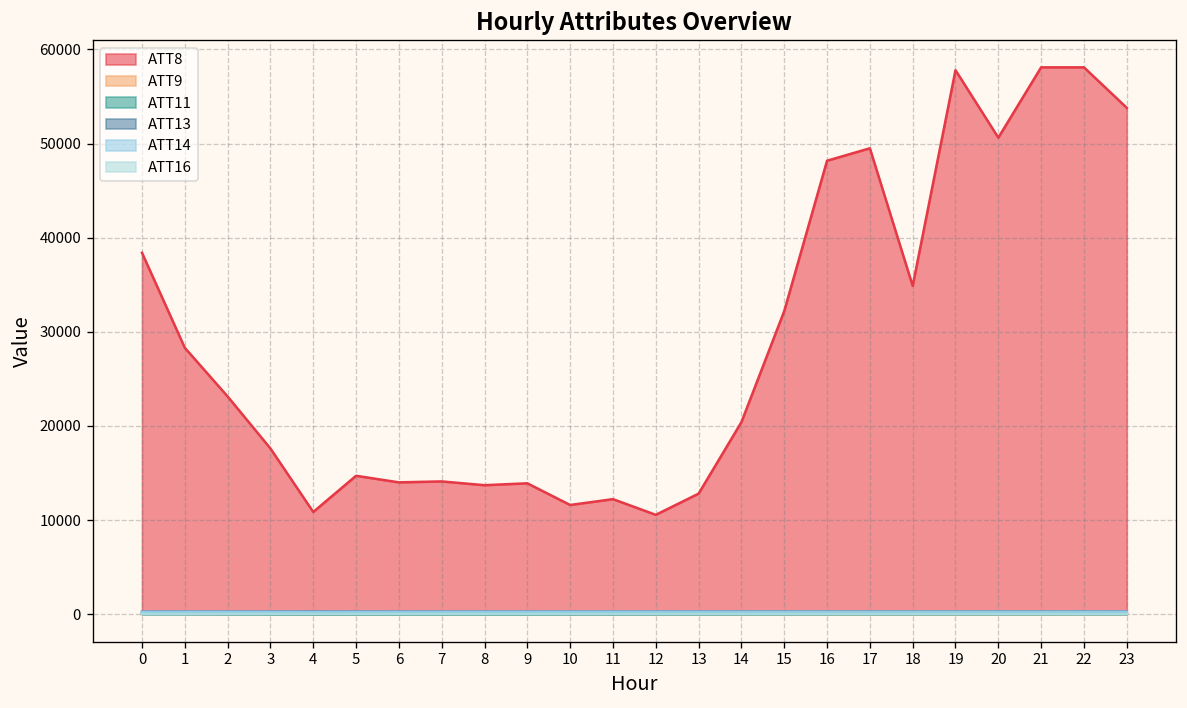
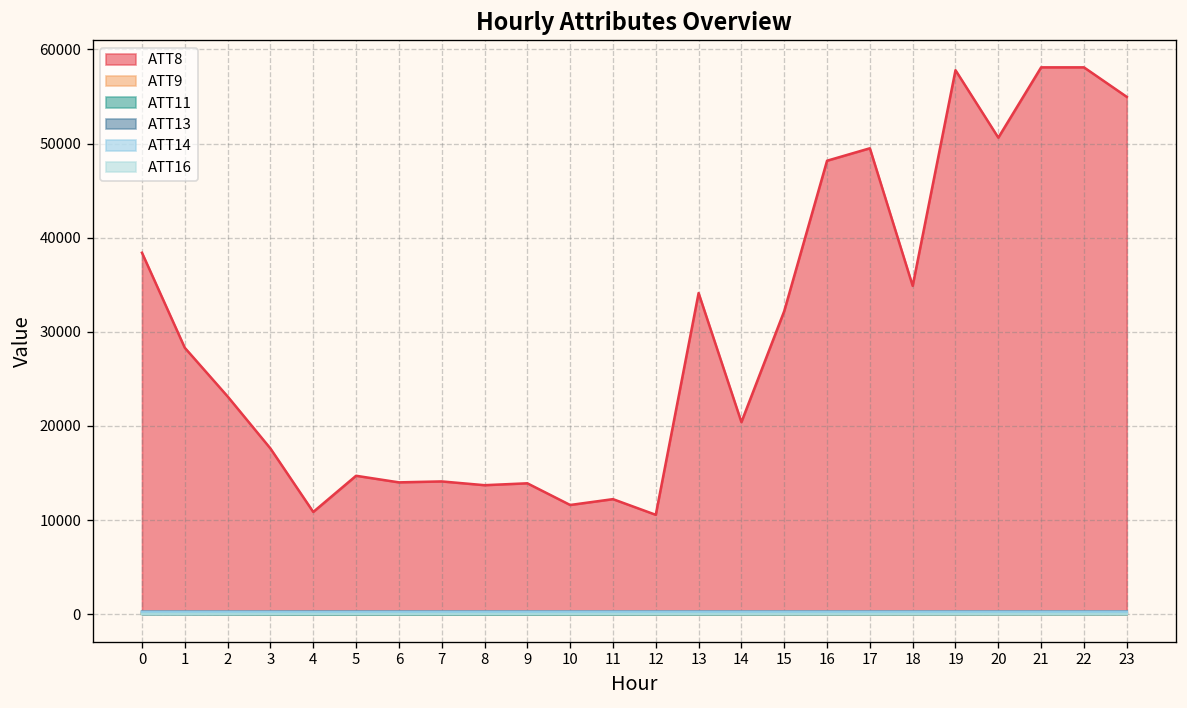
ATT8, 13: 13000 -> 34000
ATT8, 23: 54000 -> 55000
